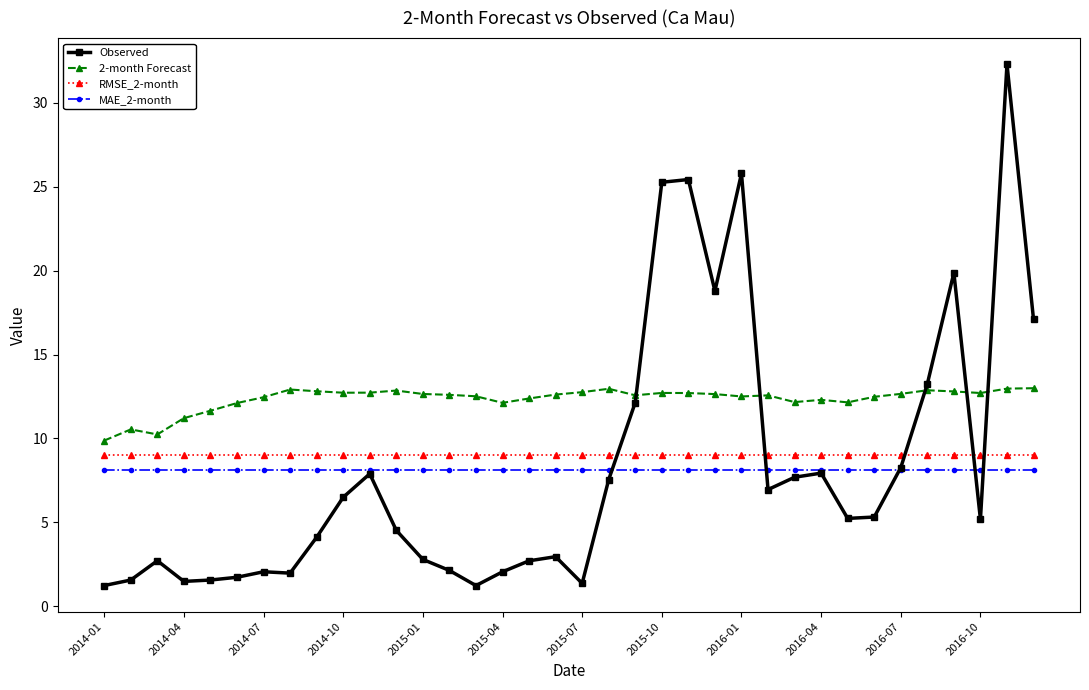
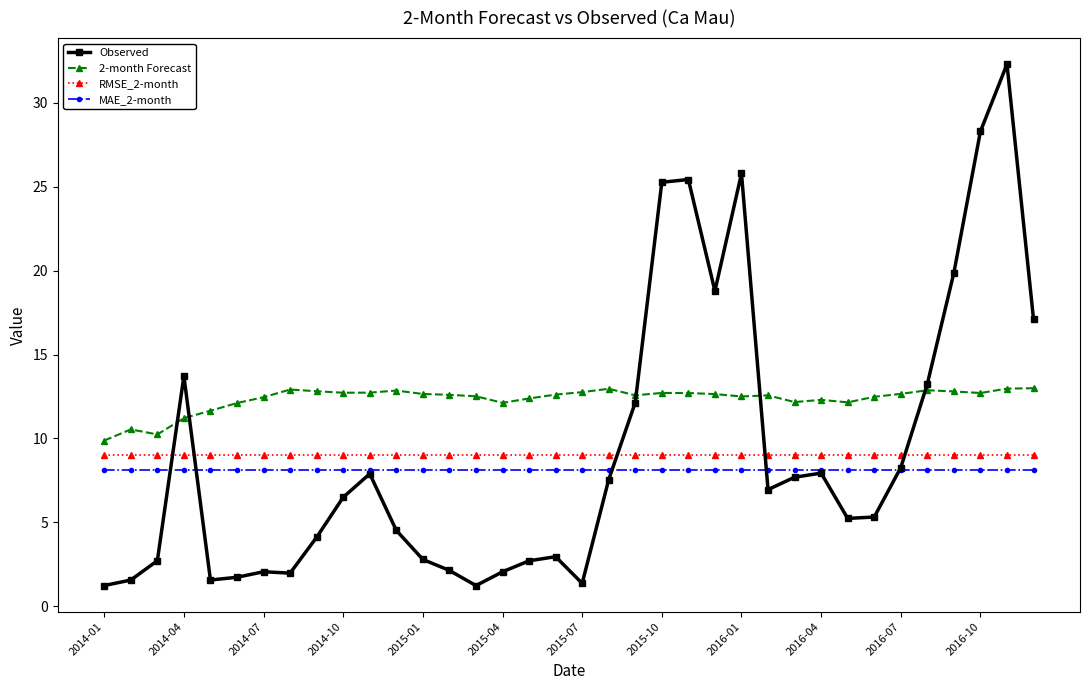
Observed, 2014-04: 1.5 -> 13.7
Observed, 2016-10: 5.2 -> 28.3
